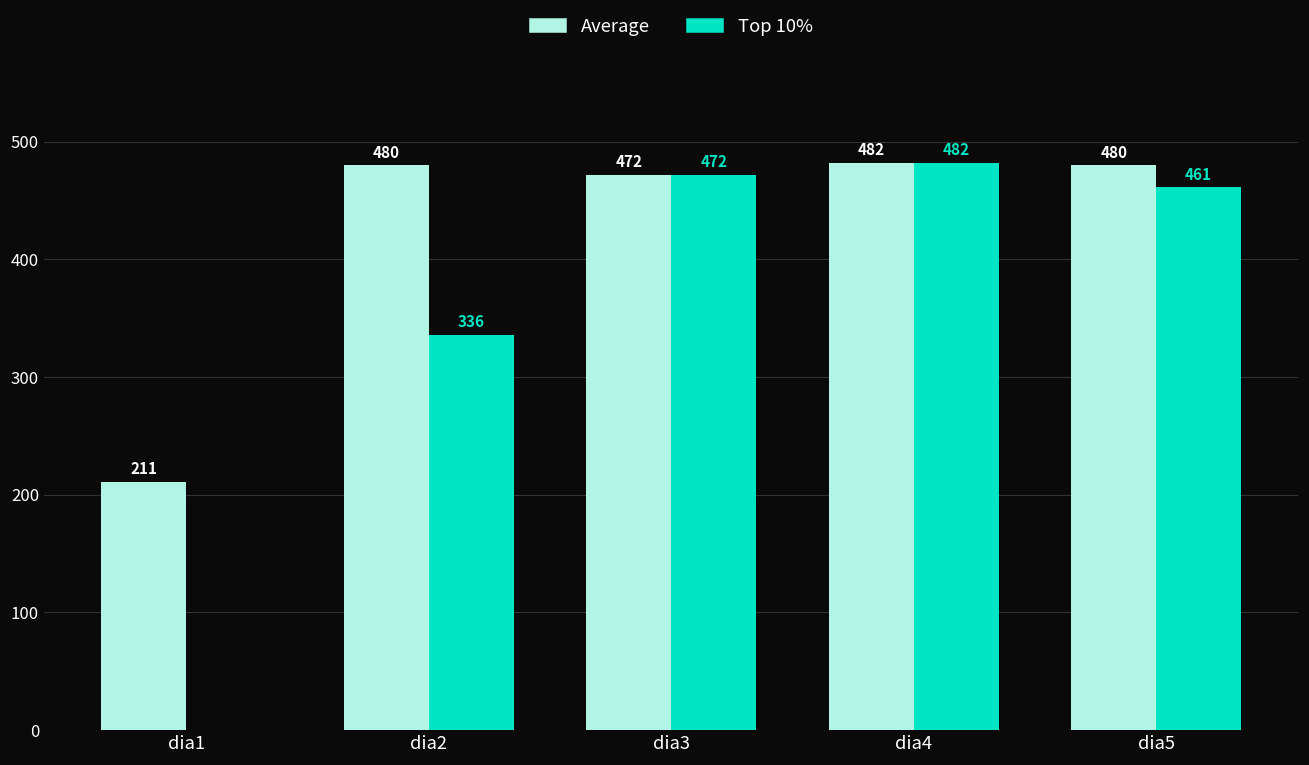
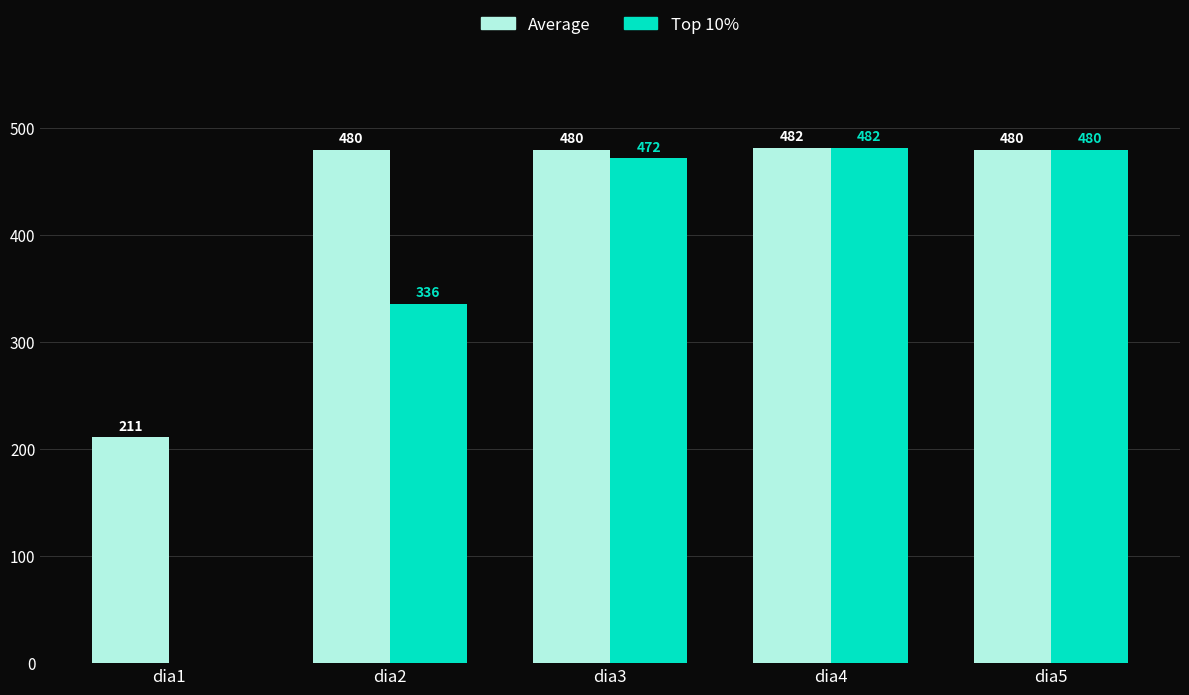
Average, dia3: 472 -> 480
Top 10%, dia5: 461 -> 480
